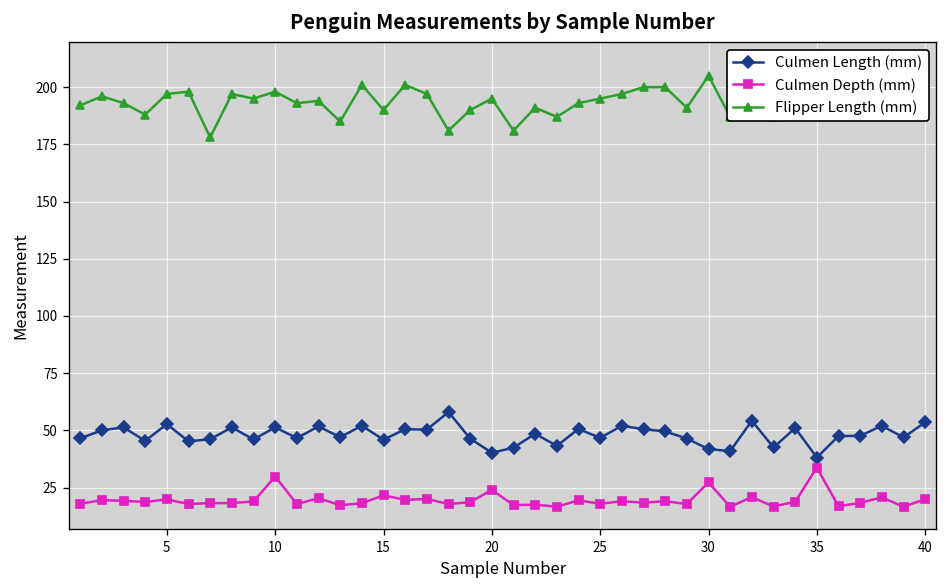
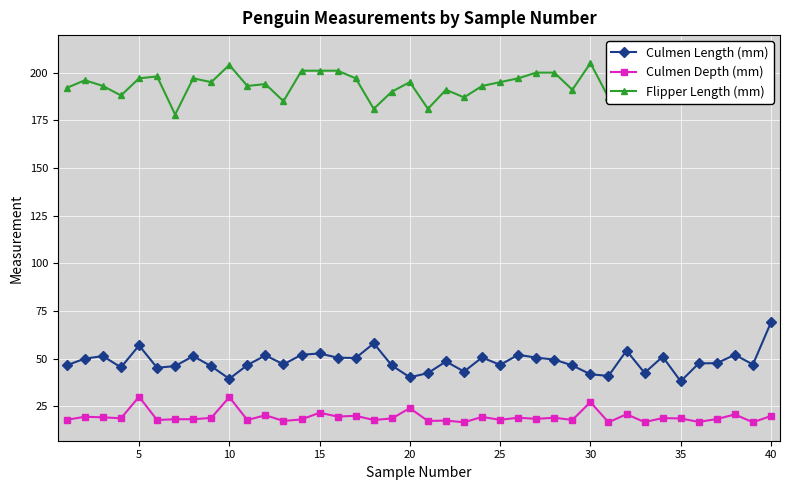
Culmen Length (mm), 5: 53 -> 57
Culmen Depth (mm), 5: 20 -> 30
Culmen Length (mm), 10: 51 -> 39
Flipper Length (mm), 10: 198 -> 204
Culmen Length (mm), 15: 46 -> 53
Flipper Length (mm), 15: 190 -> 201
Culmen Depth (mm), 35: 34 -> 19
Culmen Length (mm), 40: 54 -> 69
